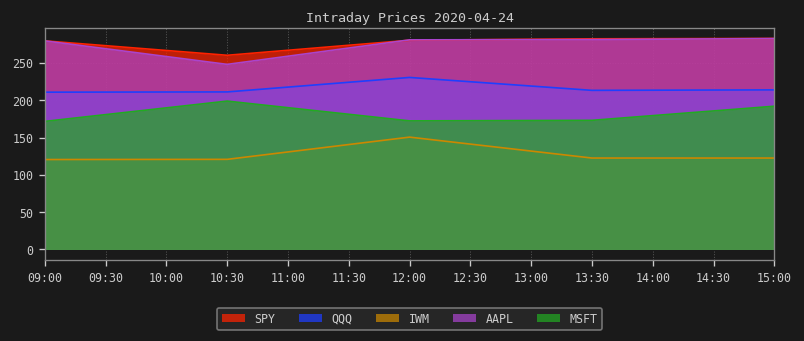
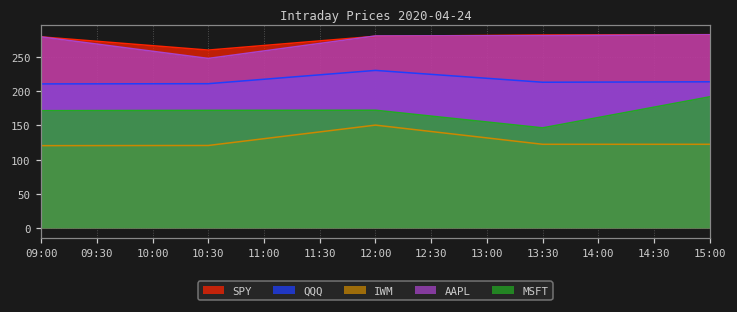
MSFT, 10:30: 200 -> 170
MSFT, 13:30: 170 -> 150
